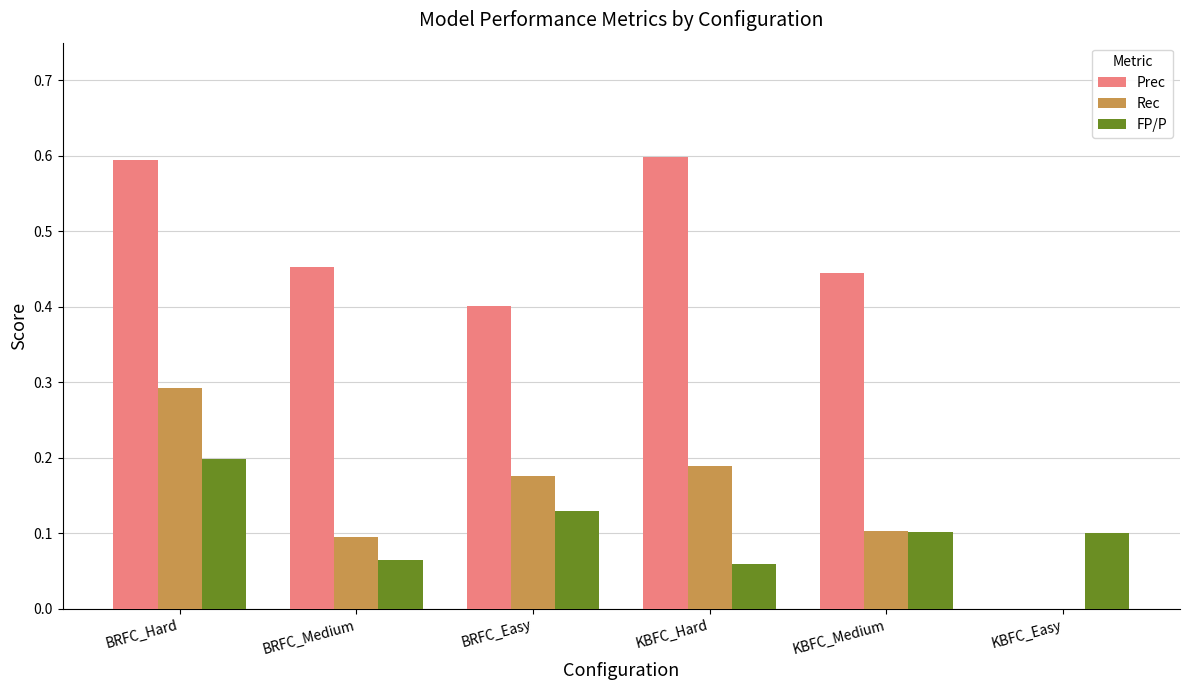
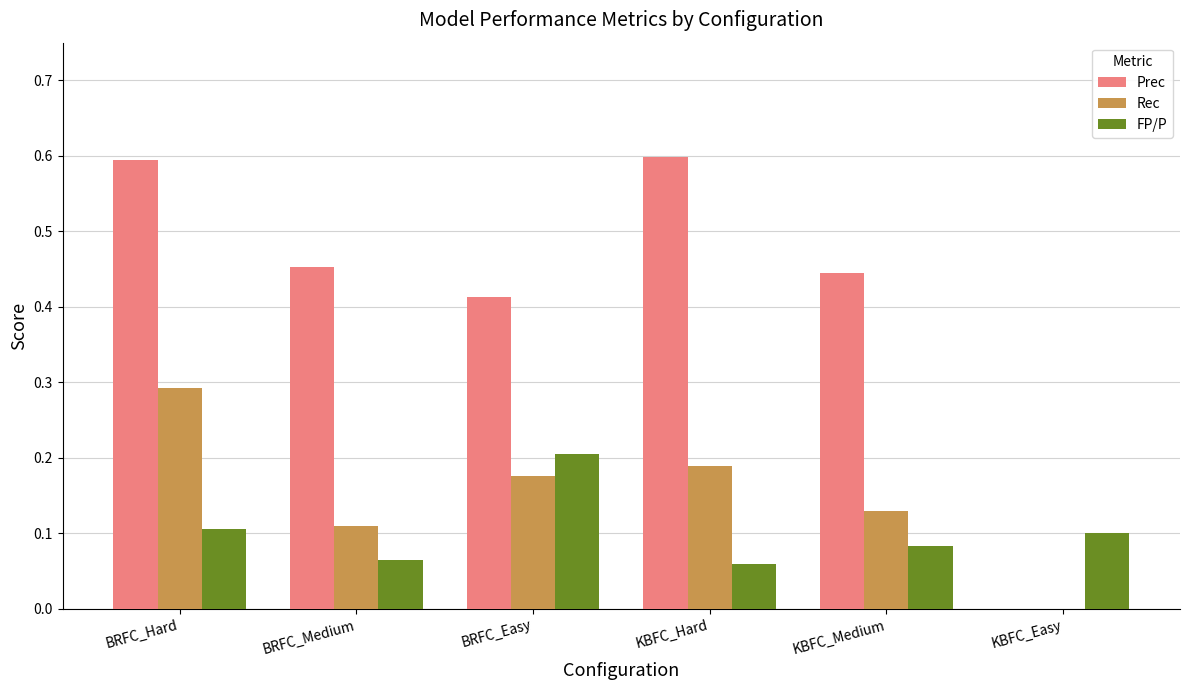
FP/P, BRFC_Hard: 0.20 -> 0.11
Rec, BRFC_Medium: 0.10 -> 0.11
Prec, BRFC_Easy: 0.40 -> 0.41
FP/P, BRFC_Easy: 0.13 -> 0.21
Rec, KBFC_Medium: 0.10 -> 0.13
FP/P, KBFC_Medium: 0.10 -> 0.08
